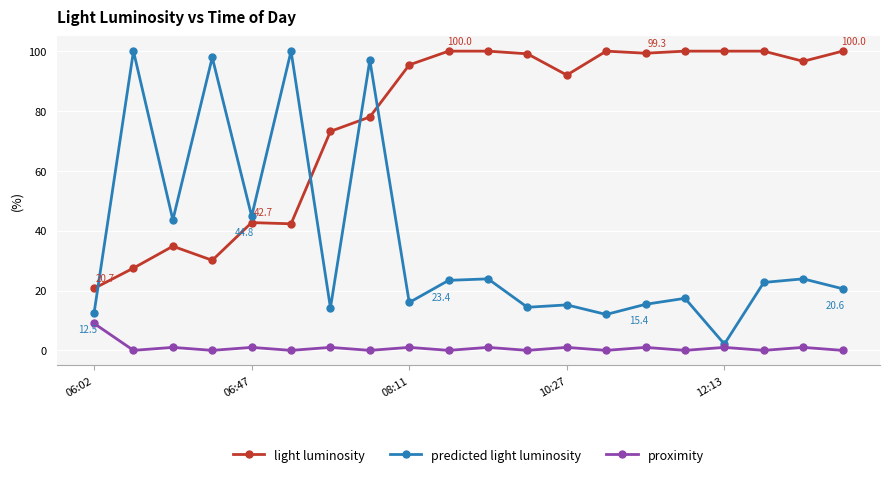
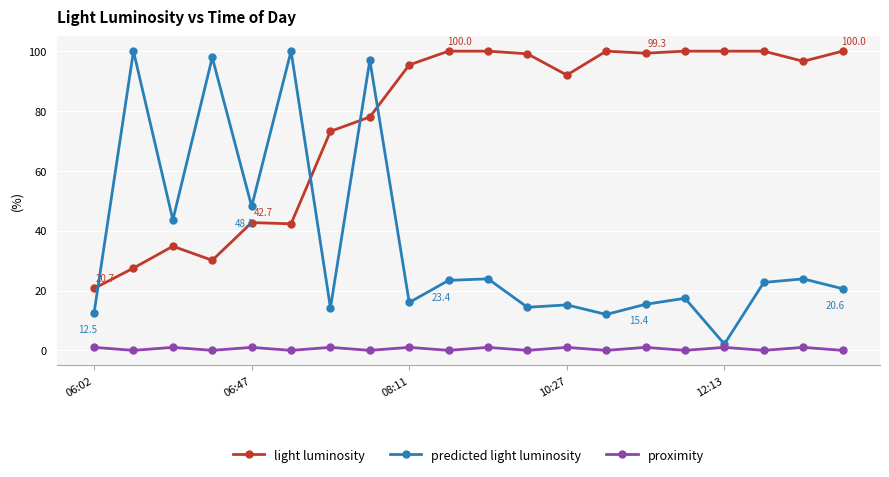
proximity, 06:02: 9 -> 1
predicted light luminosity, 06:47: 44.8 -> 48.1
